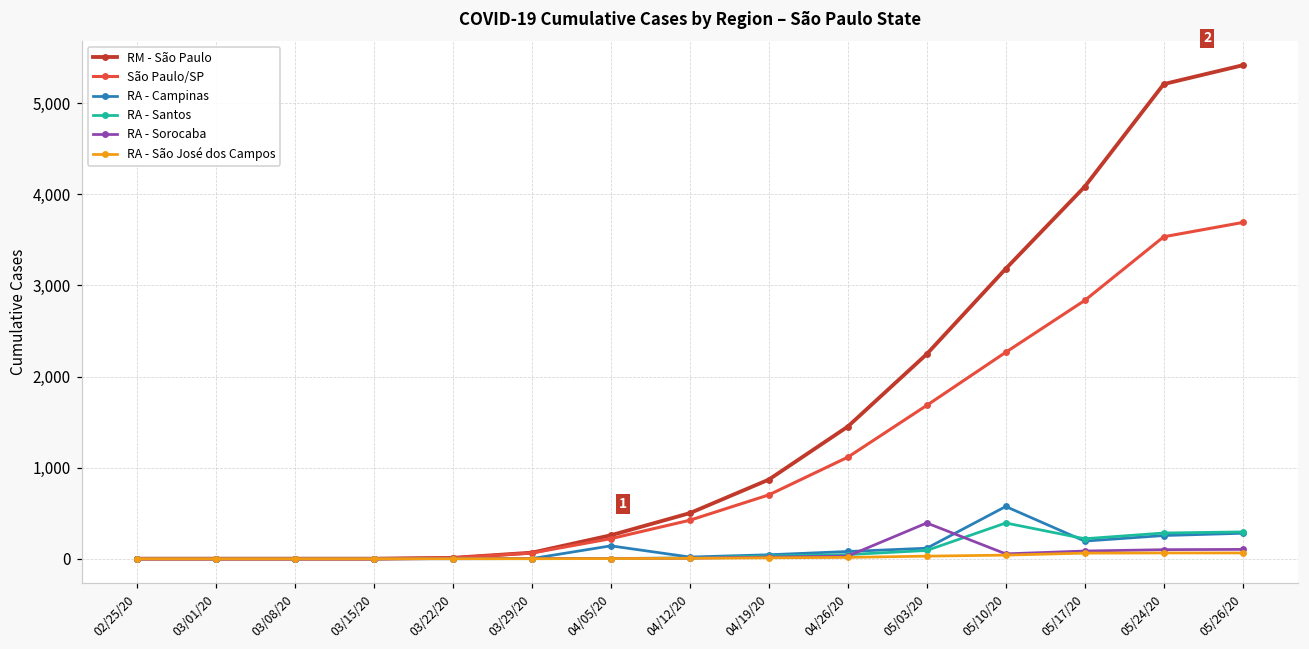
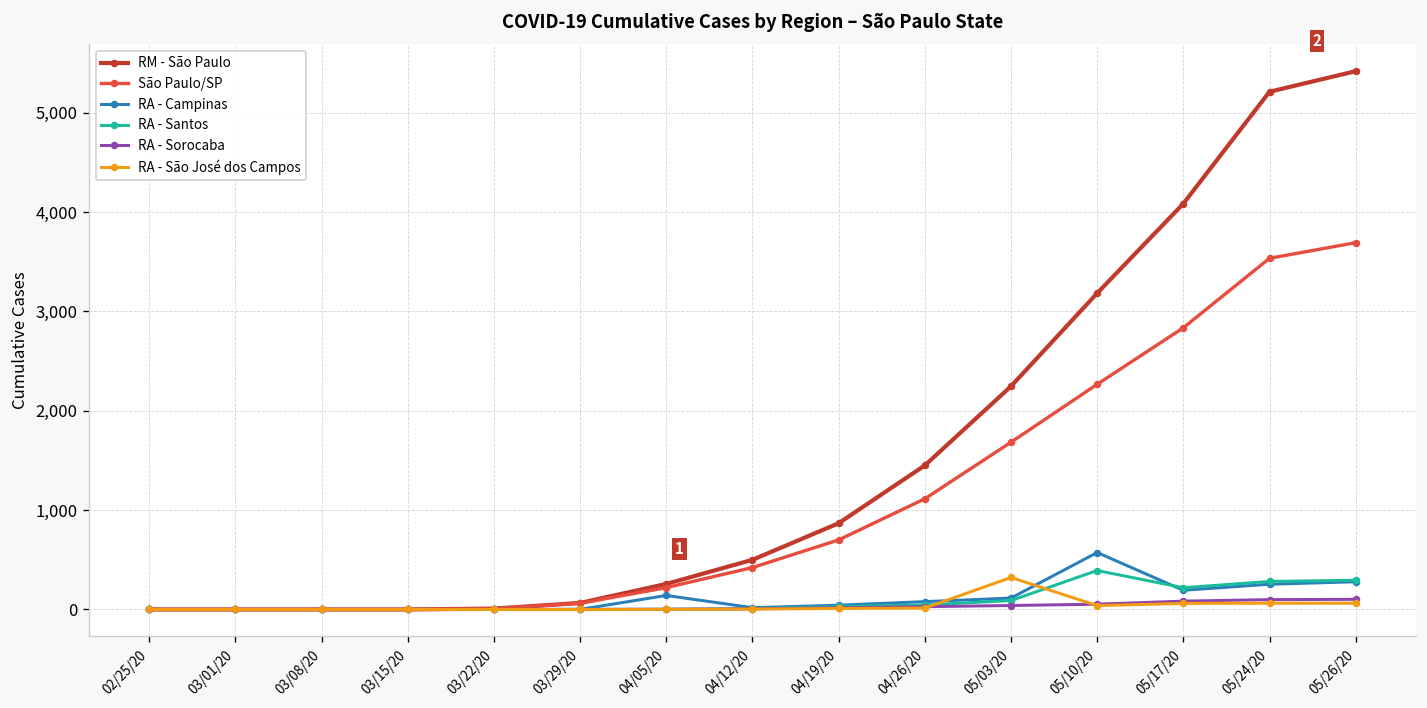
RA - Sorocaba, 05/03/20: 400 -> 0
RA - São José dos Campos, 05/03/20: 0 -> 300
